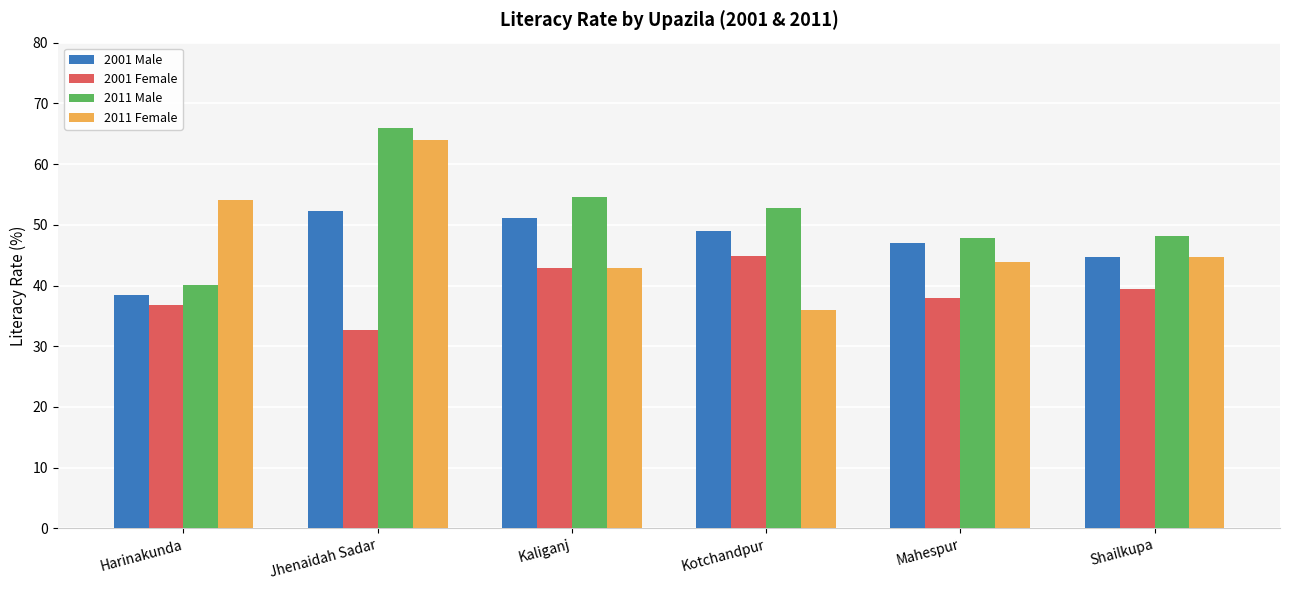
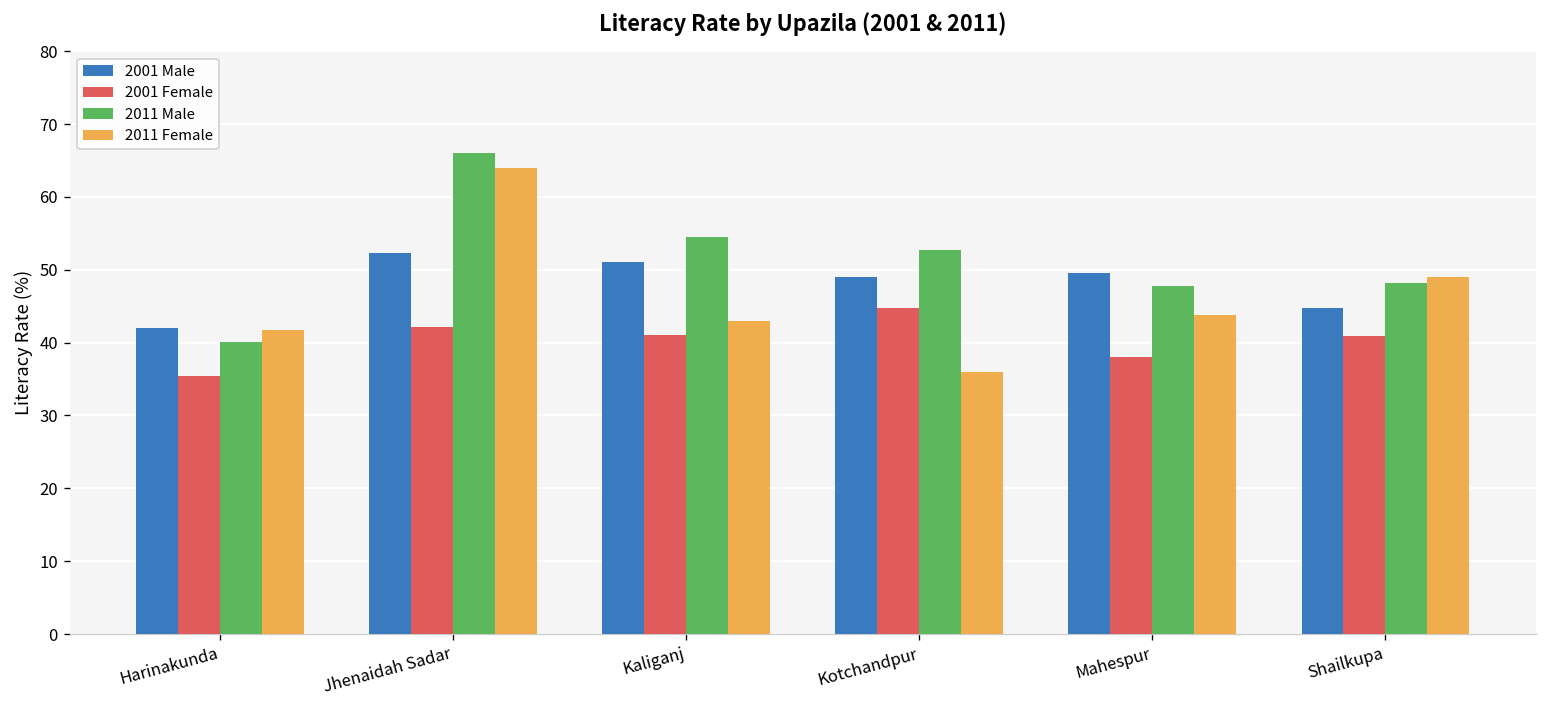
2001 Male, Harinakunda: 38 -> 42
2001 Female, Harinakunda: 37 -> 35
2011 Female, Harinakunda: 54 -> 42
2001 Female, Jhenaidah Sadar: 33 -> 42
2001 Female, Kaliganj: 43 -> 41
2001 Male, Mahespur: 47 -> 50
2001 Female, Shailkupa: 40 -> 41
2011 Female, Shailkupa: 45 -> 49
